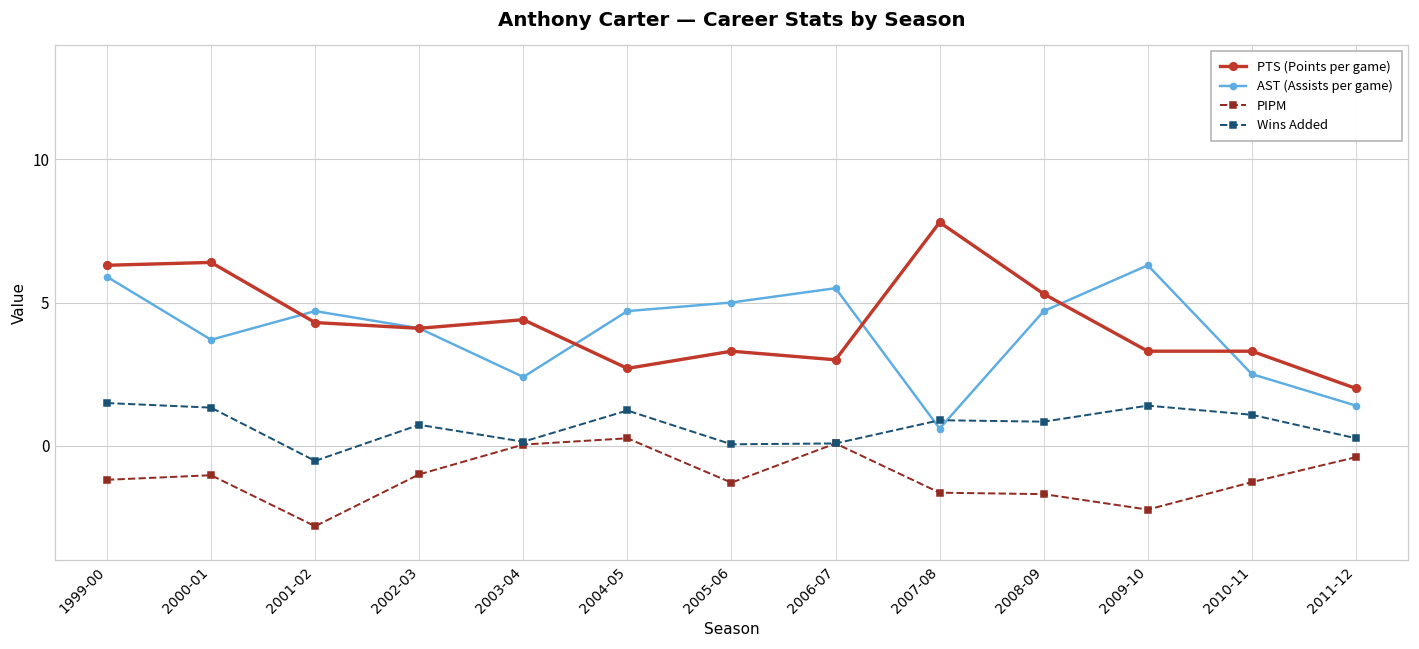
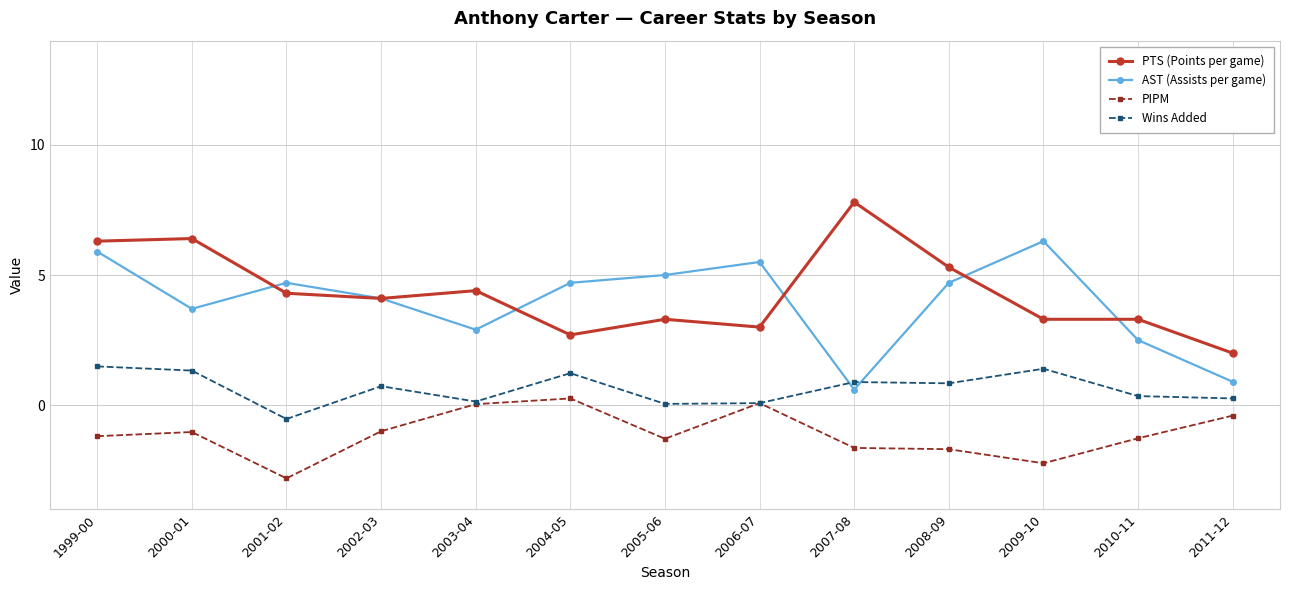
AST (Assists per game), 2003-04: 2.4 -> 2.9
Wins Added, 2010-11: 1.1 -> 0.4
AST (Assists per game), 2011-12: 1.4 -> 0.9
